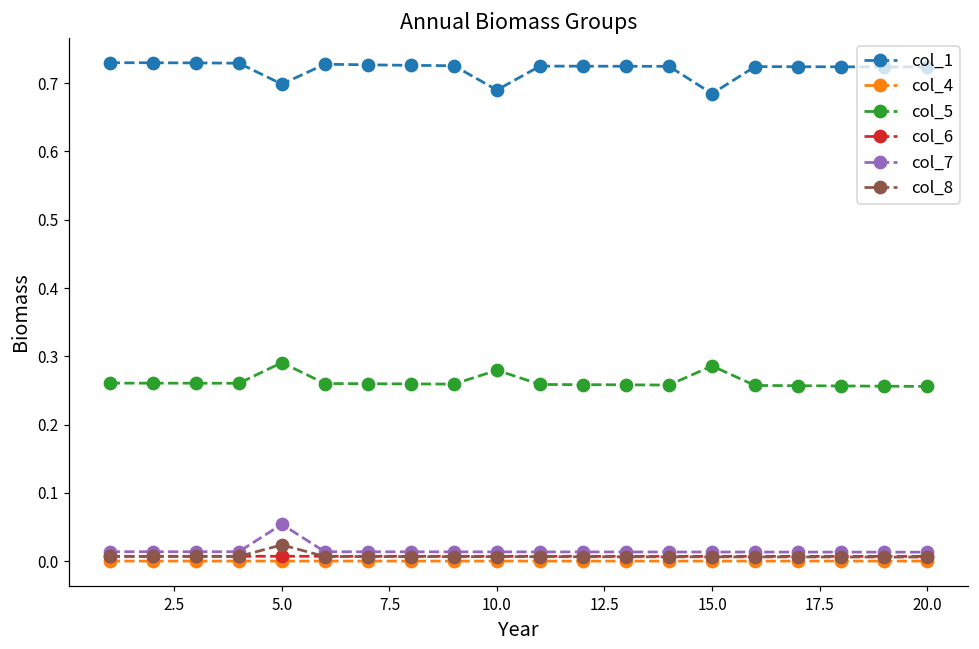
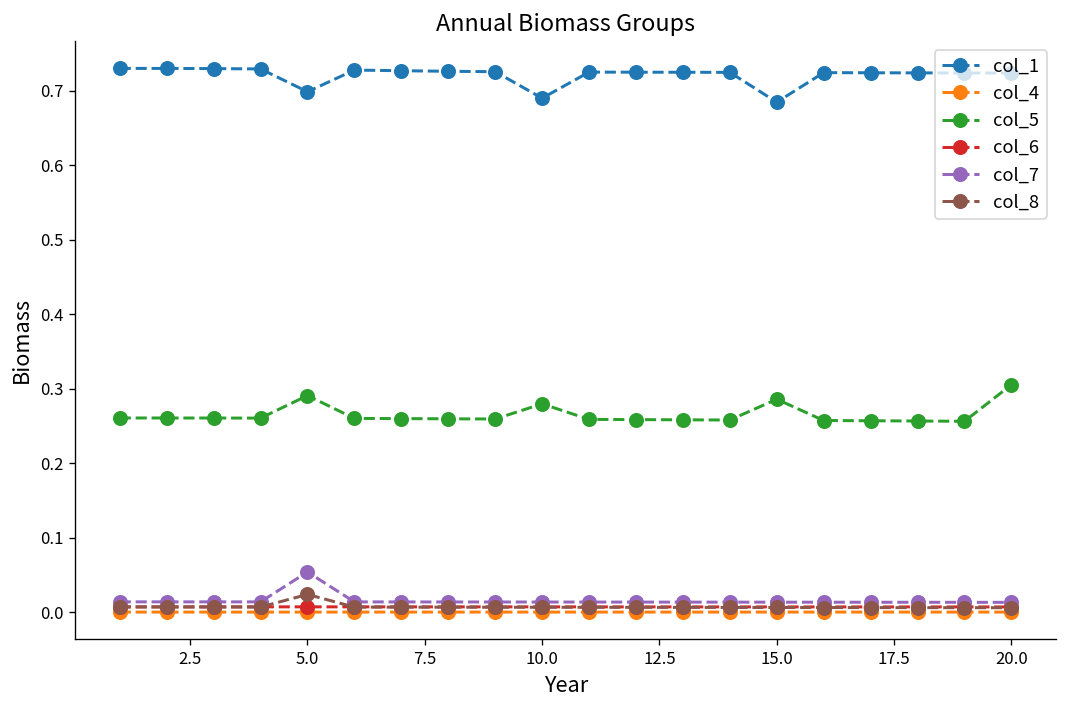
col_5, 20.0: 0.26 -> 0.31
